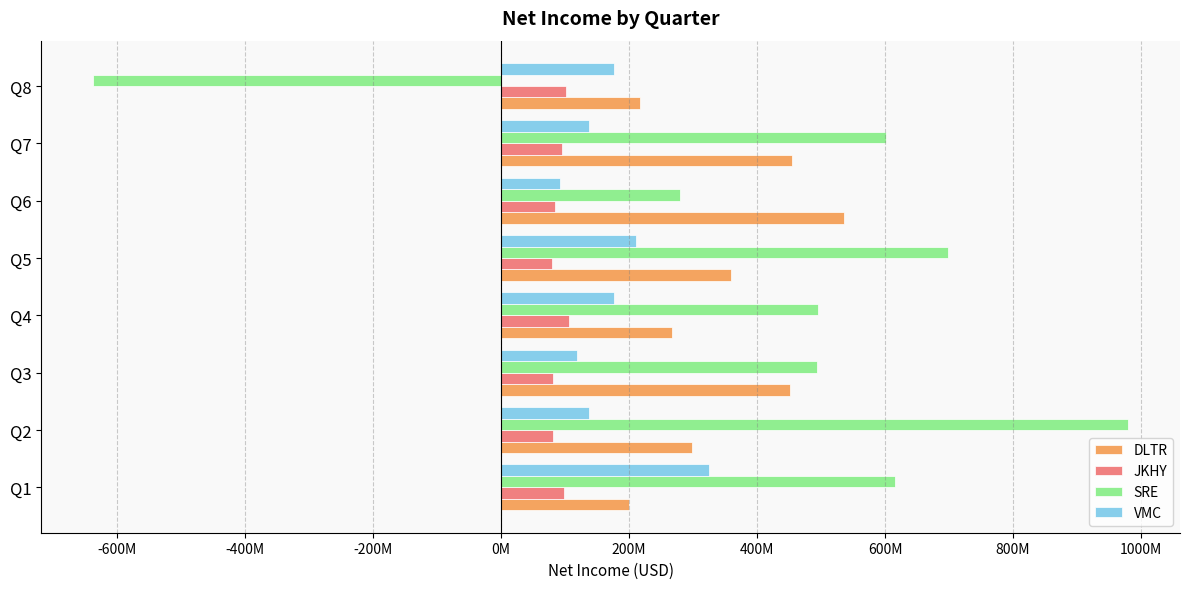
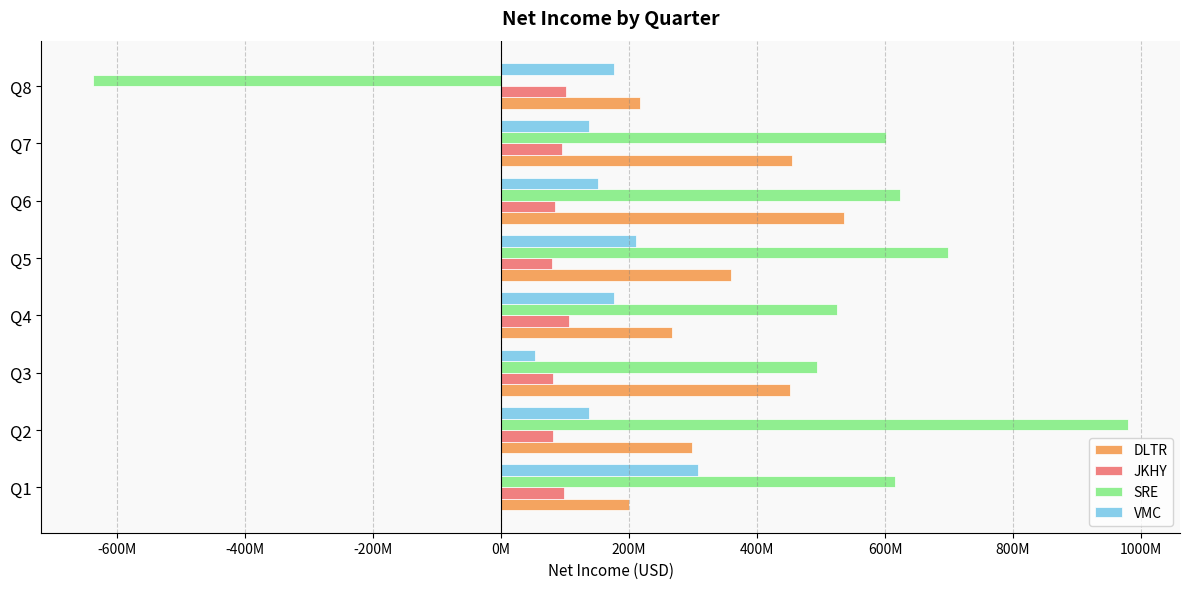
VMC, Q6: 90000000 -> 150000000
SRE, Q6: 280000000 -> 620000000
SRE, Q4: 500000000 -> 530000000
VMC, Q3: 120000000 -> 50000000
VMC, Q1: 330000000 -> 310000000
